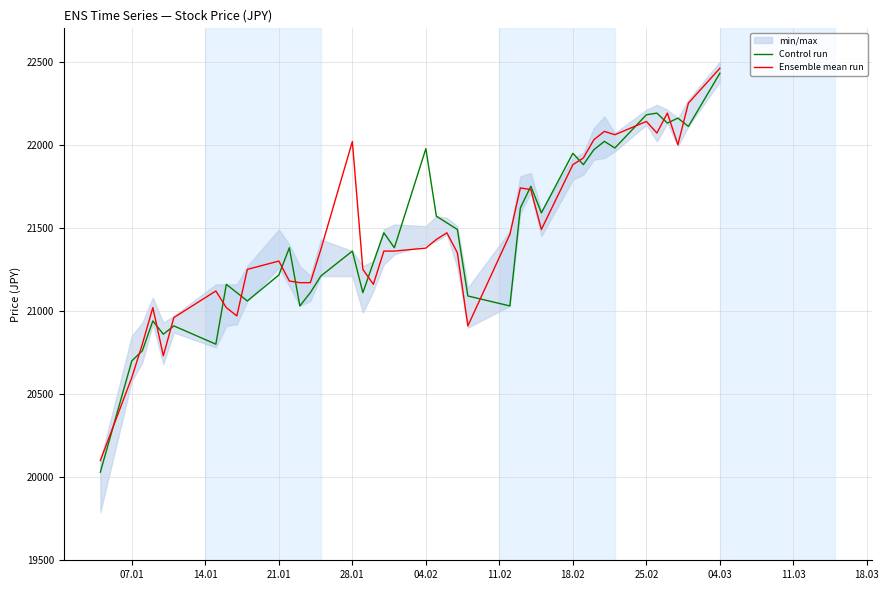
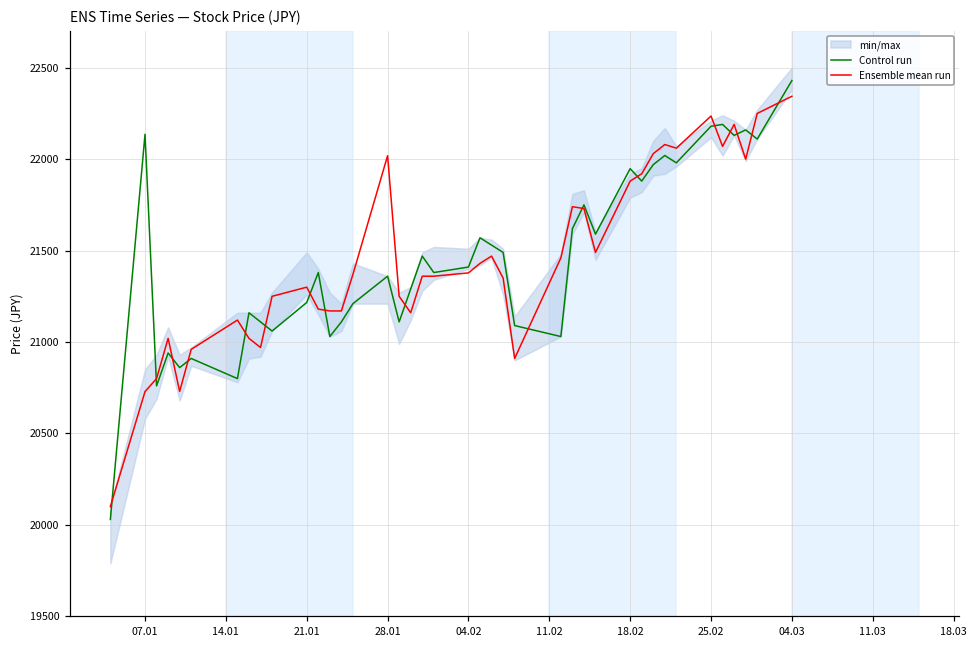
Control run, 07.01: 20700 -> 22140
Ensemble mean run, 07.01: 20600 -> 20730
Control run, 04.02: 21980 -> 21410
Ensemble mean run, 25.02: 22140 -> 22240
Ensemble mean run, 04.03: 22460 -> 22340
